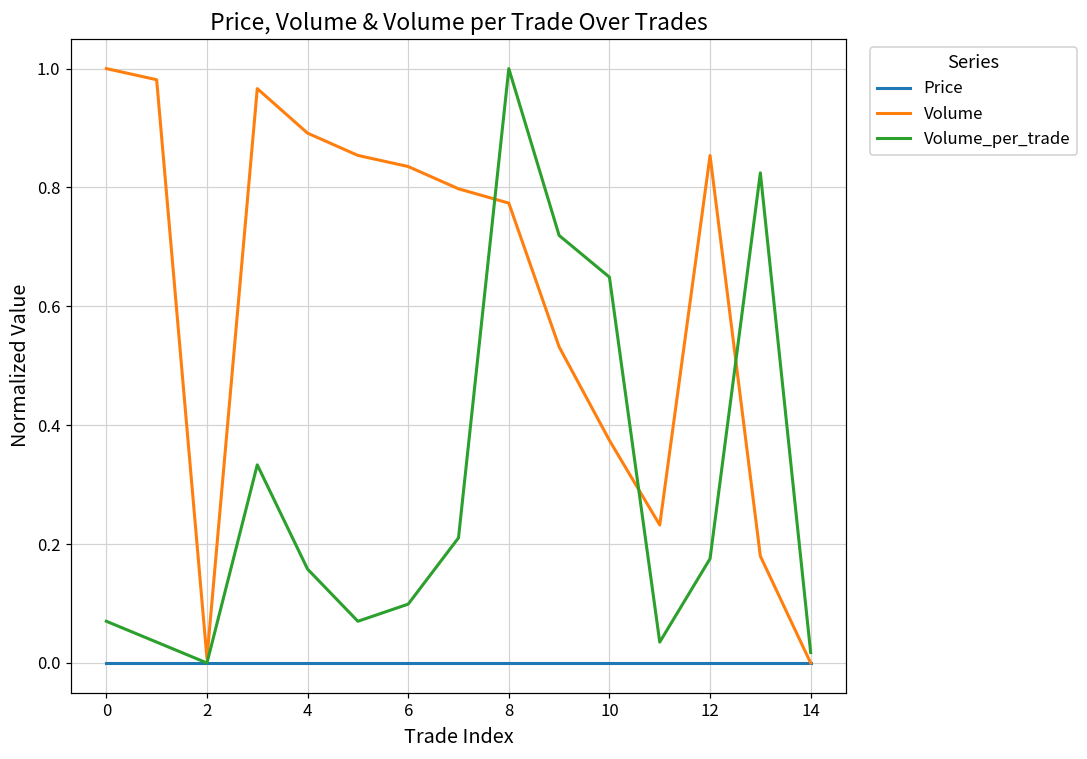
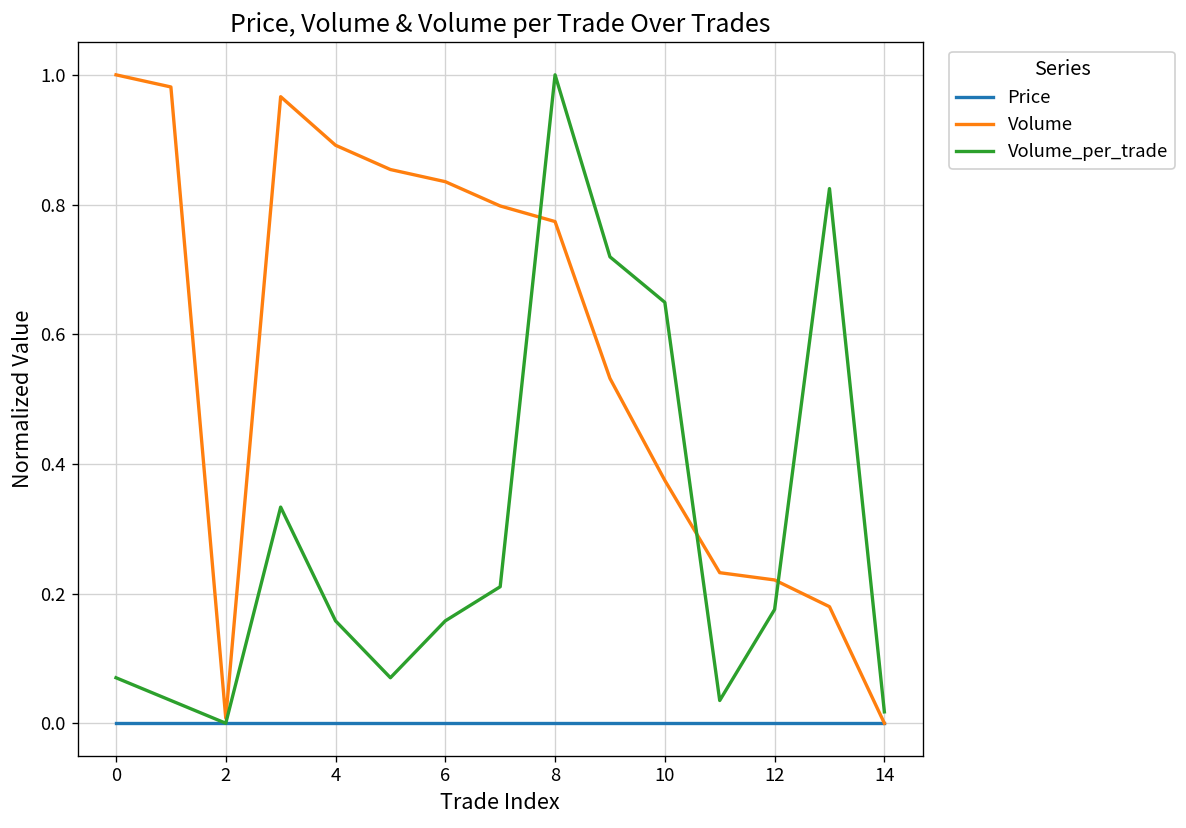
Volume_per_trade, 6: 0.10 -> 0.16
Volume, 12: 0.85 -> 0.22
